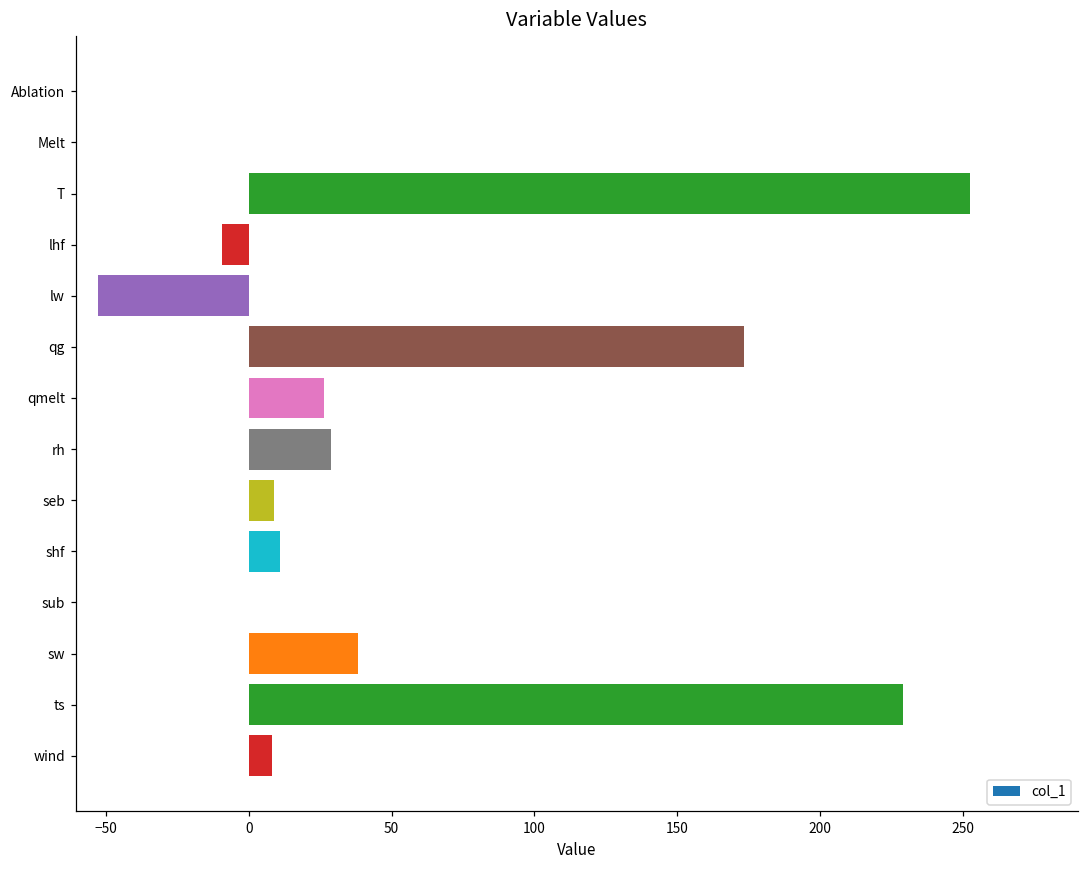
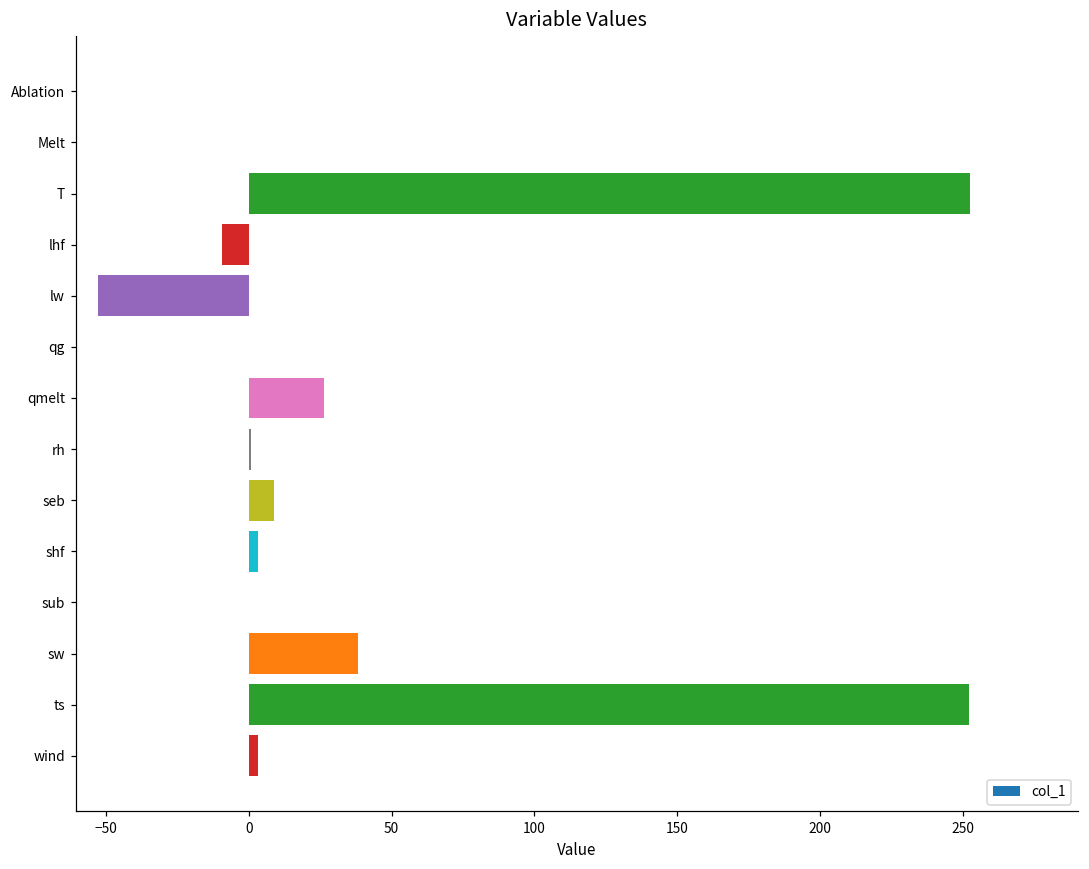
qg: 173 -> 0
rh: 29 -> 1
shf: 11 -> 3
ts: 229 -> 252
wind: 8 -> 3
